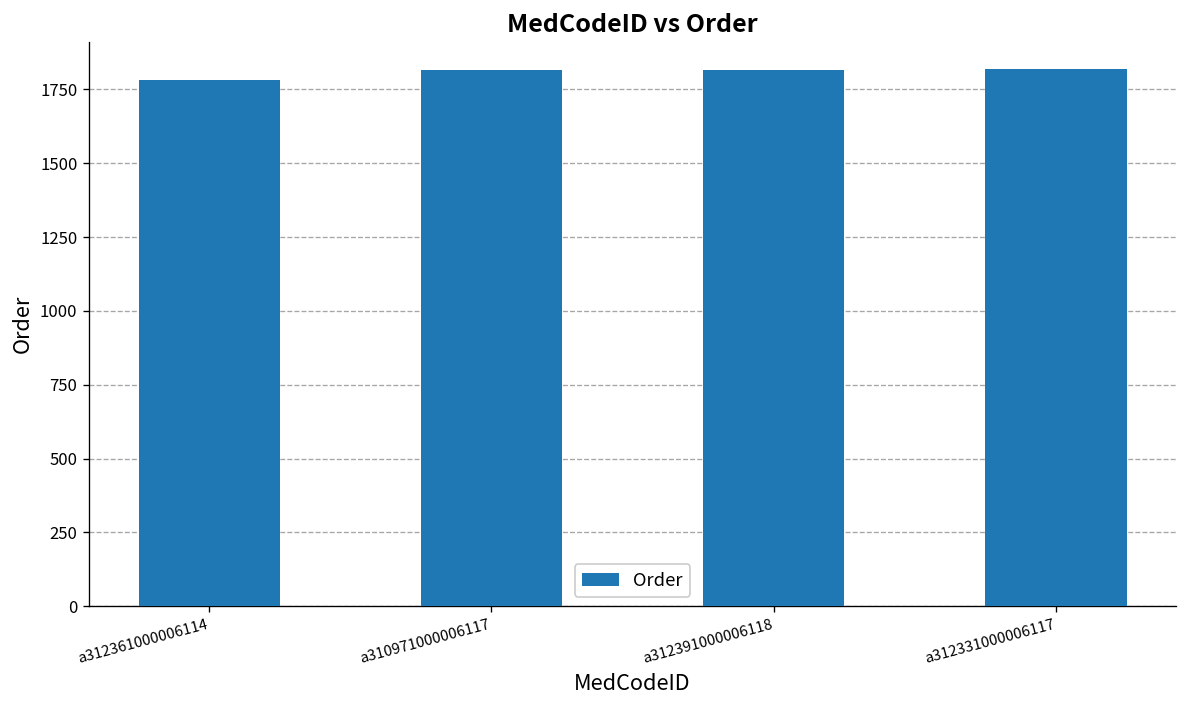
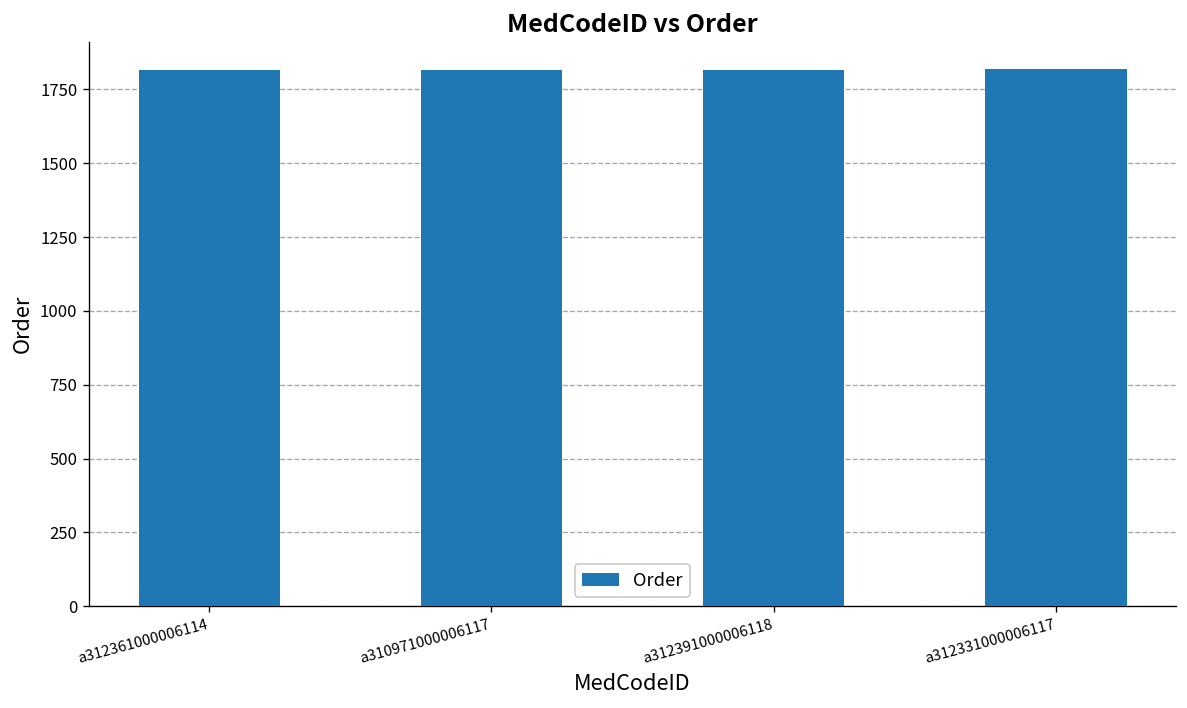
a312361000006114: 1780 -> 1820
